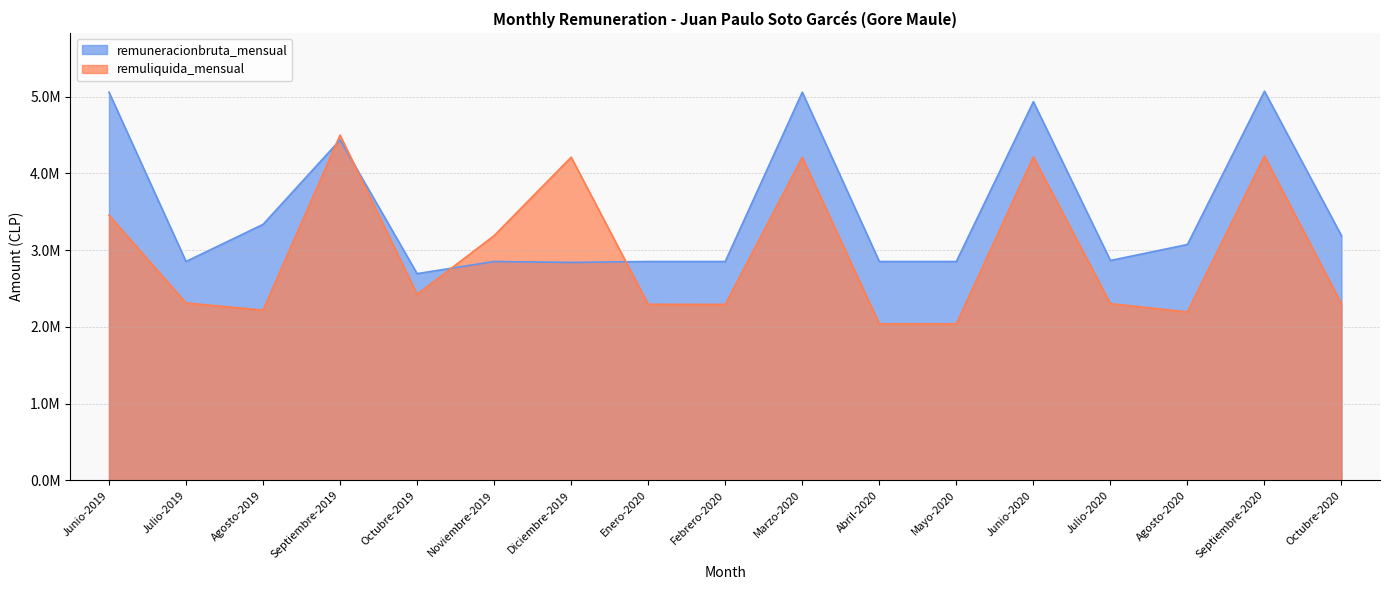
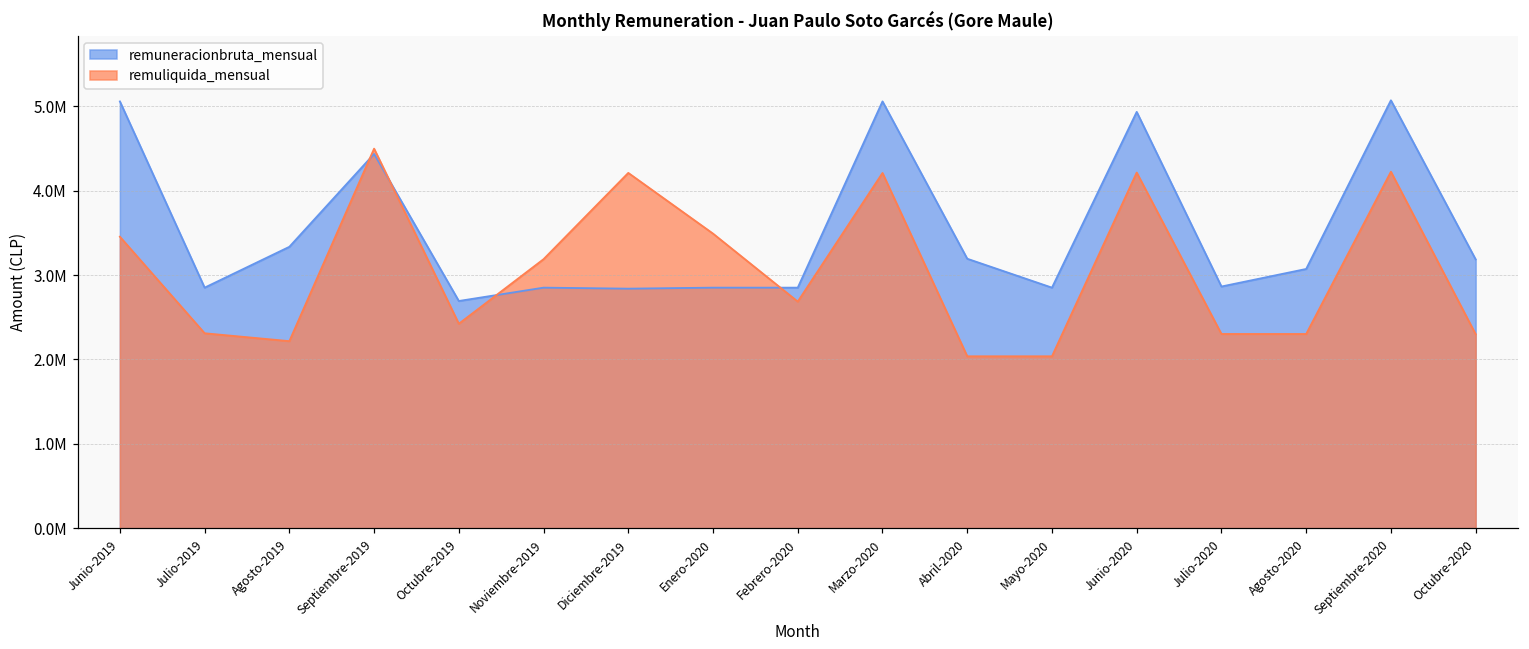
remuliquida_mensual, Enero-2020: 2300000 -> 3500000
remuliquida_mensual, Febrero-2020: 2300000 -> 2700000
remuneracionbruta_mensual, Abril-2020: 2900000 -> 3200000
remuliquida_mensual, Agosto-2020: 2200000 -> 2300000
